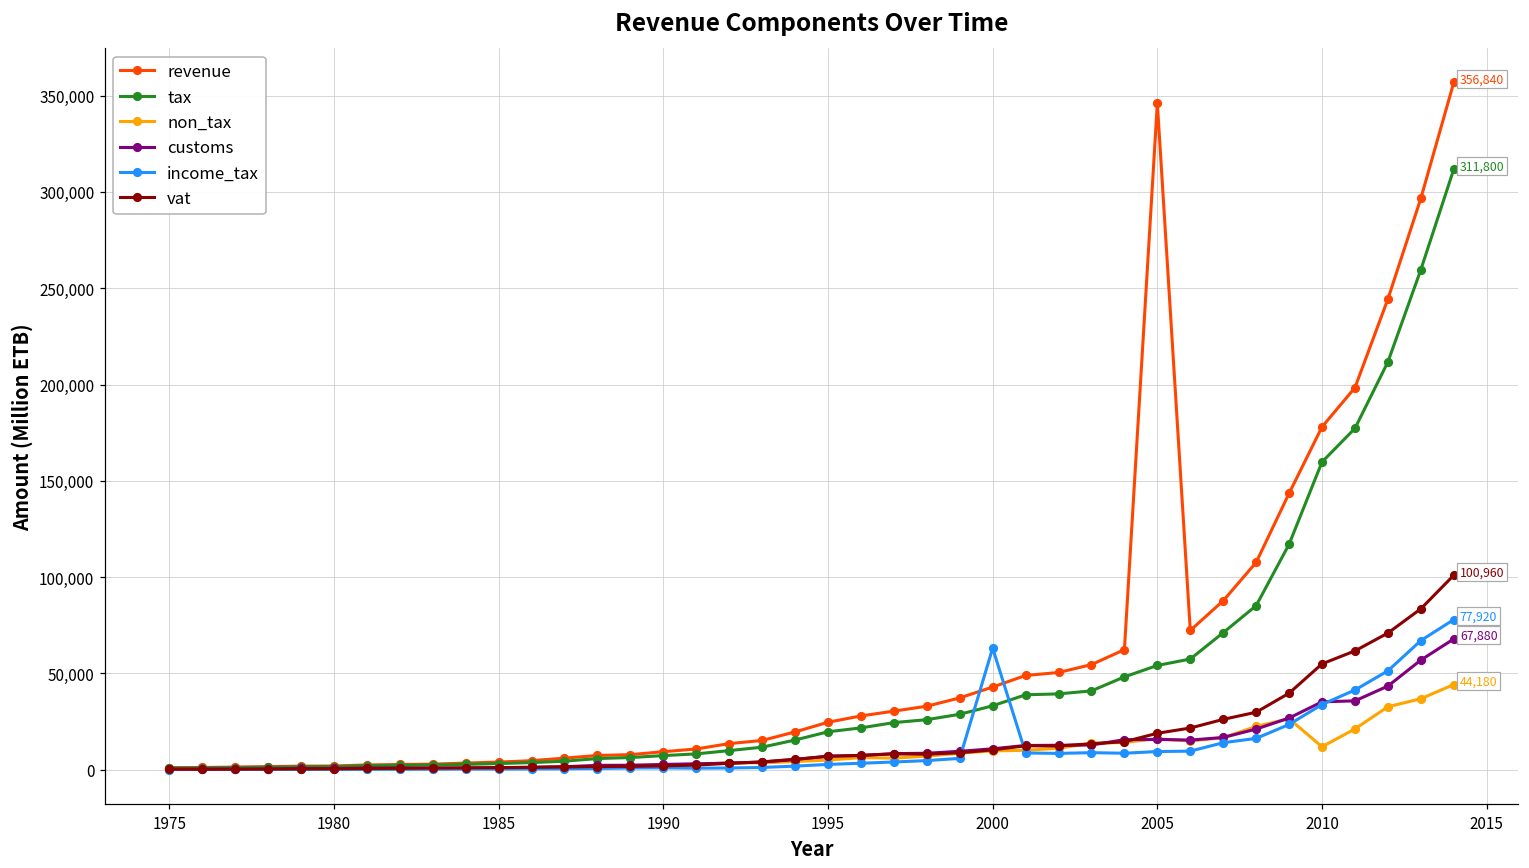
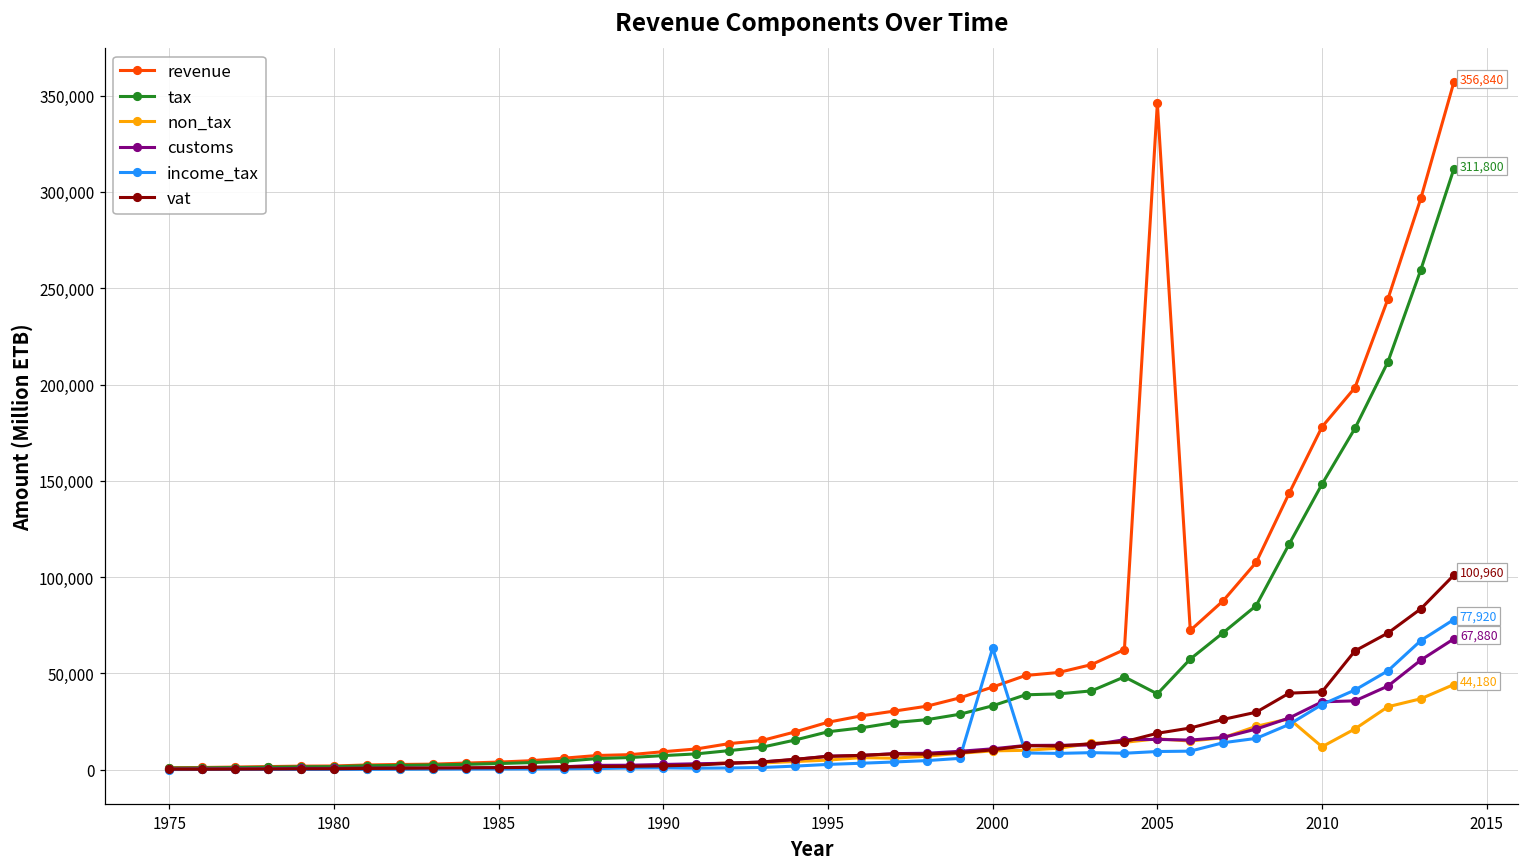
tax, 2005: 54,000 -> 39,000
tax, 2010: 160,000 -> 148,000
vat, 2010: 55,000 -> 40,000
